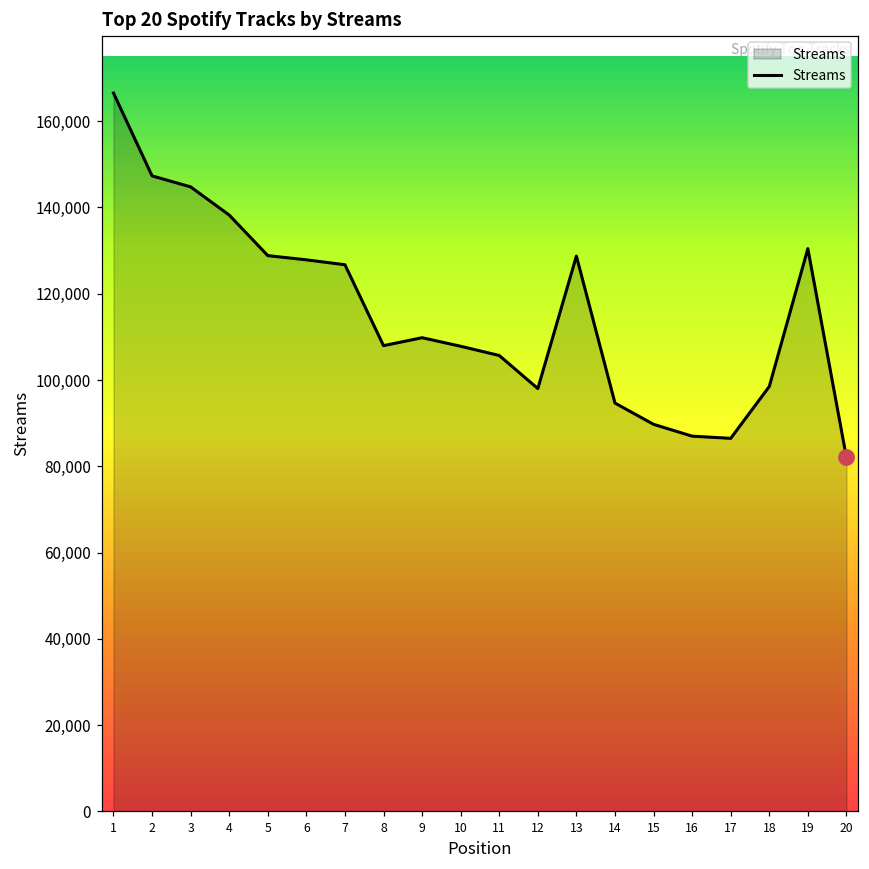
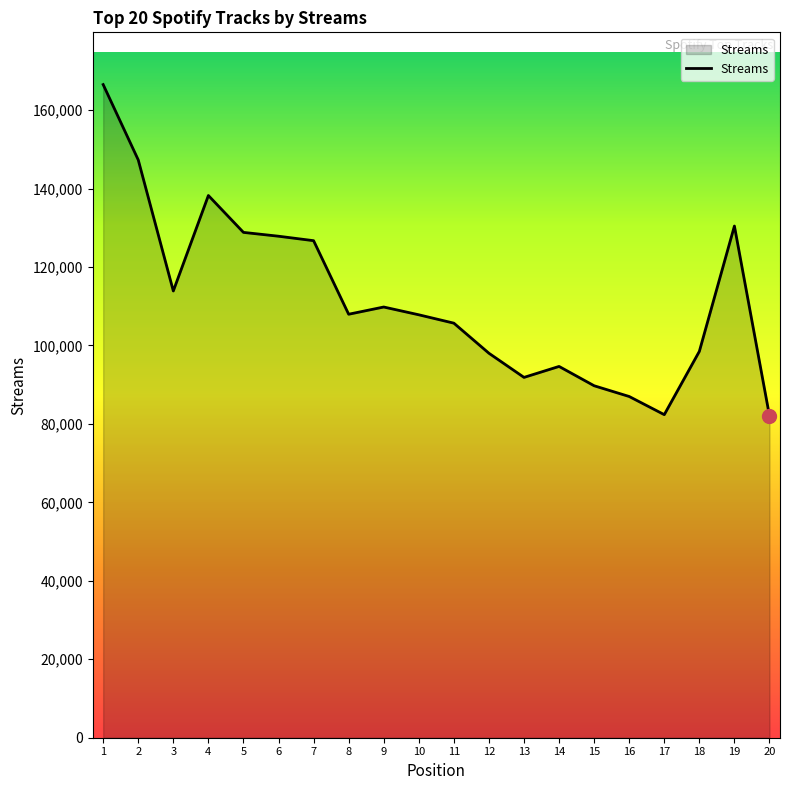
Streams, 3: 145,000 -> 114,000
Streams, 13: 129,000 -> 92,000
Streams, 17: 86,000 -> 82,000
